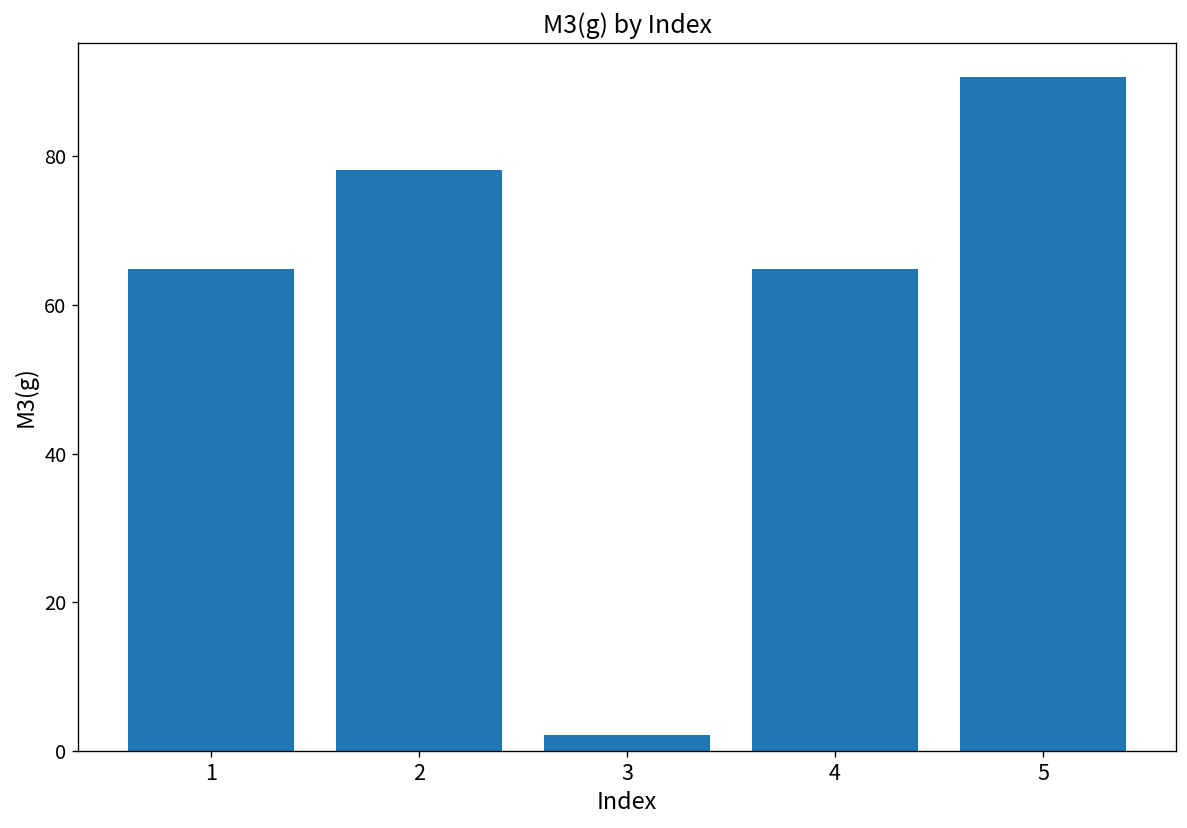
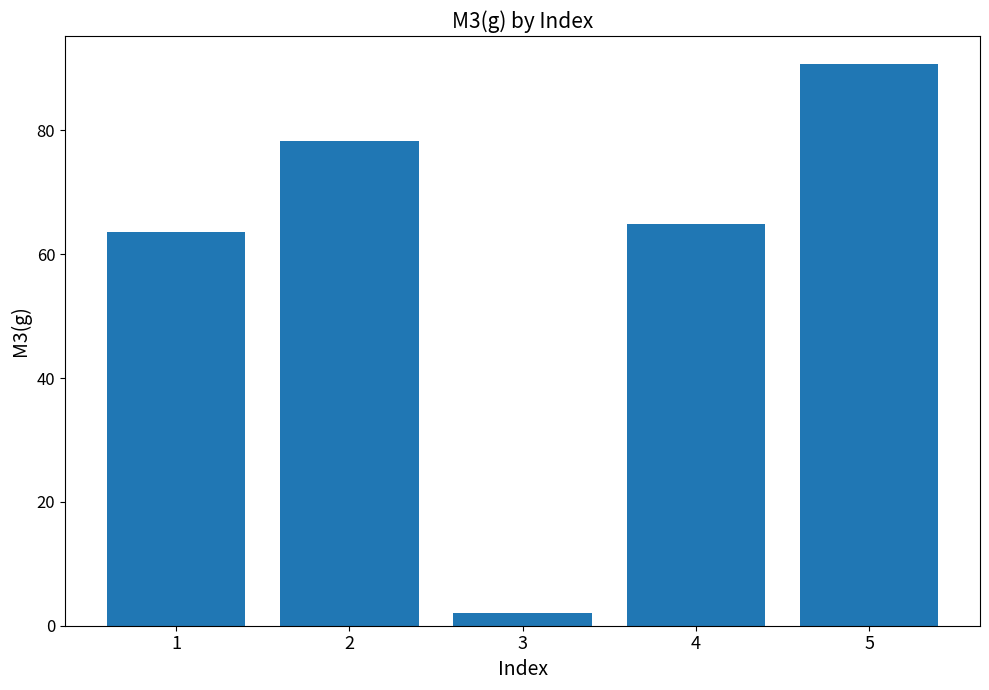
1: 65 -> 64
